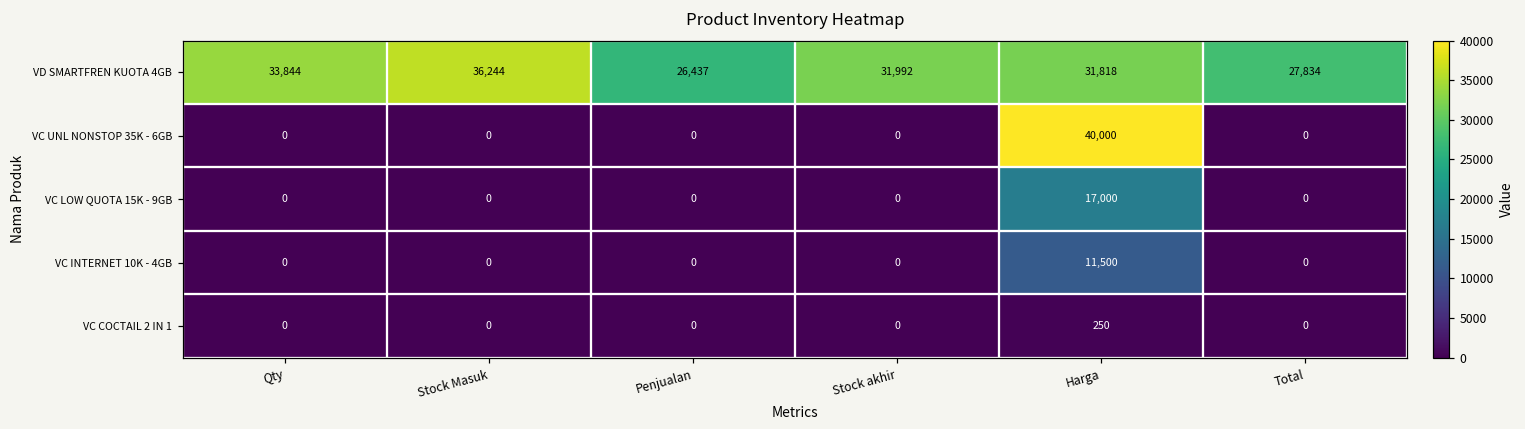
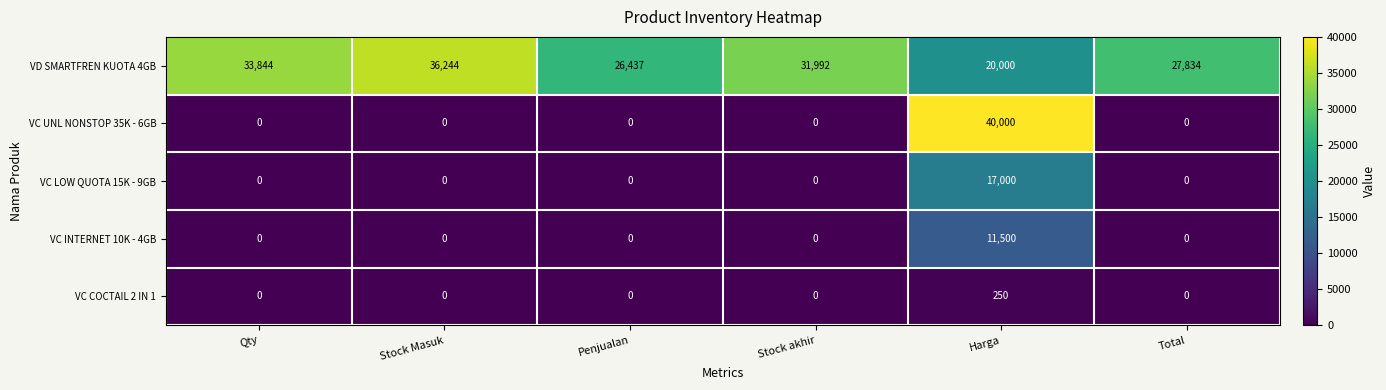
VD SMARTFREN KUOTA 4GB, Harga: 31,818 -> 20,000
